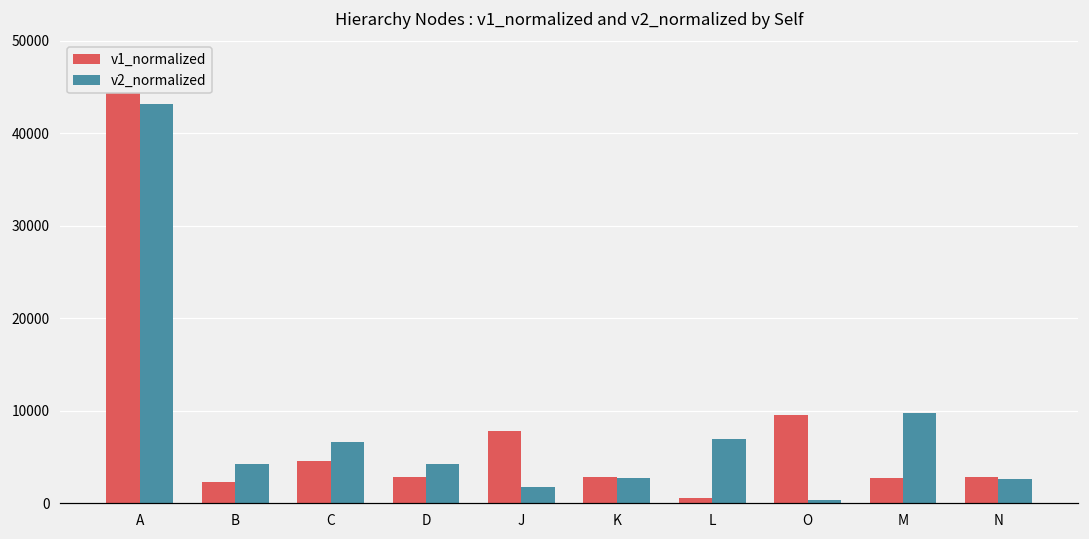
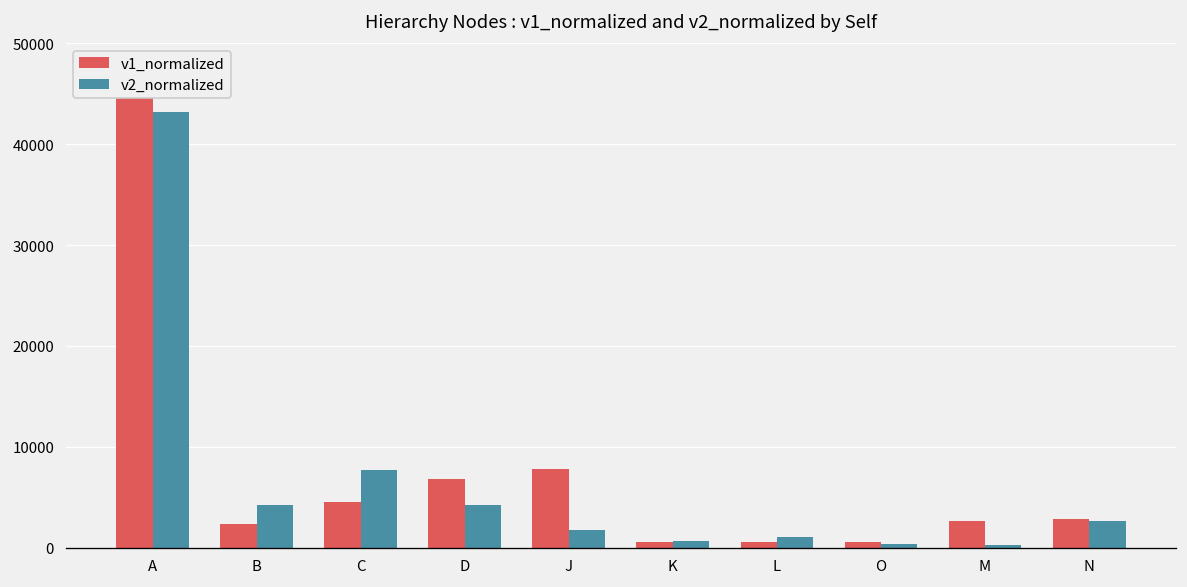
v2_normalized, C: 7000 -> 8000
v1_normalized, D: 3000 -> 7000
v1_normalized, K: 3000 -> 1000
v2_normalized, K: 3000 -> 1000
v2_normalized, L: 7000 -> 1000
v1_normalized, O: 10000 -> 1000
v2_normalized, M: 10000 -> 0
